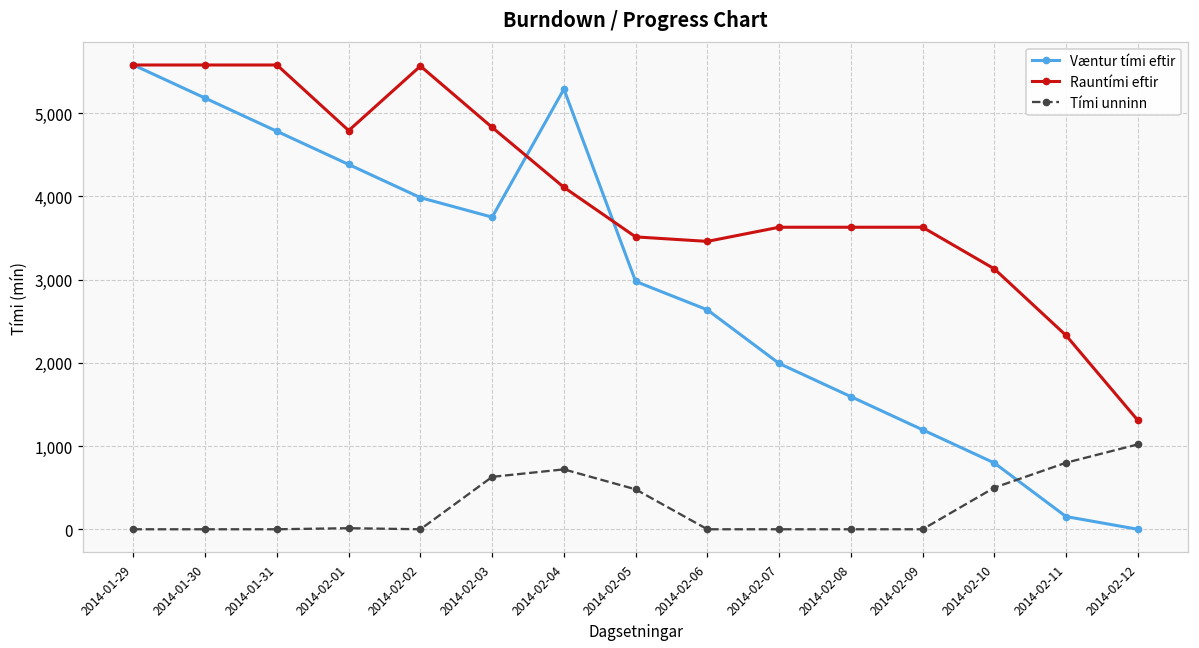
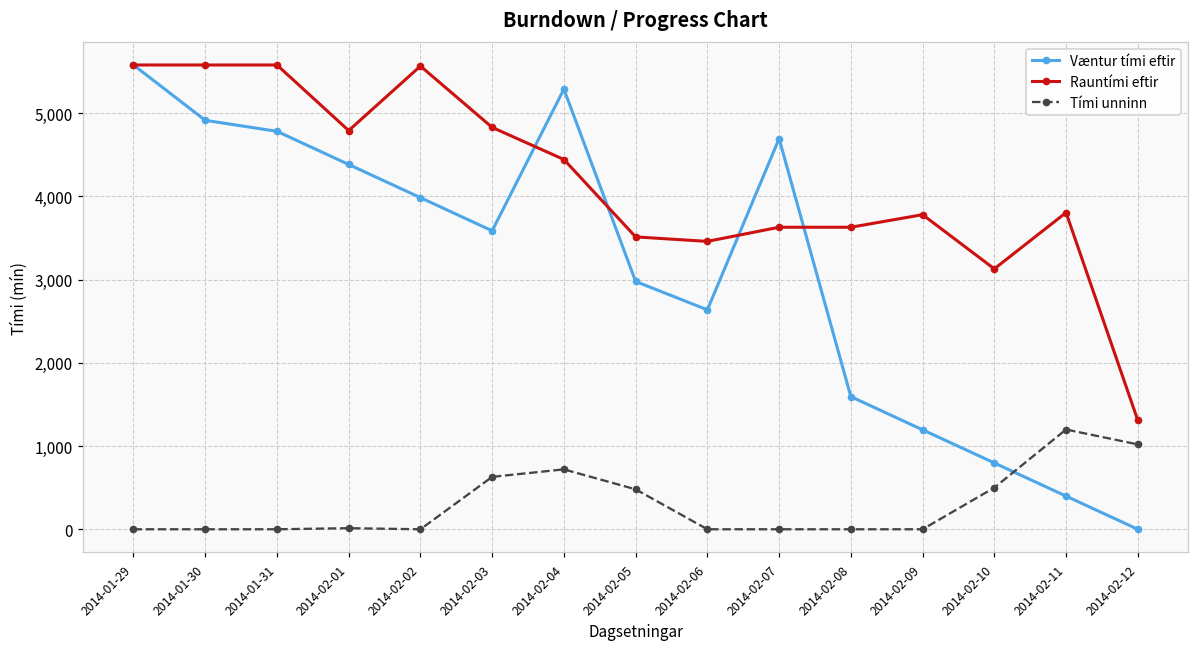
Væntur tími eftir, 2014-01-30: 5,200 -> 4,900
Væntur tími eftir, 2014-02-03: 3,800 -> 3,600
Rauntími eftir, 2014-02-04: 4,100 -> 4,400
Væntur tími eftir, 2014-02-07: 2,000 -> 4,700
Rauntími eftir, 2014-02-09: 3,600 -> 3,800
Væntur tími eftir, 2014-02-11: 200 -> 400
Rauntími eftir, 2014-02-11: 2,300 -> 3,800
Tími unninn, 2014-02-11: 800 -> 1,200
